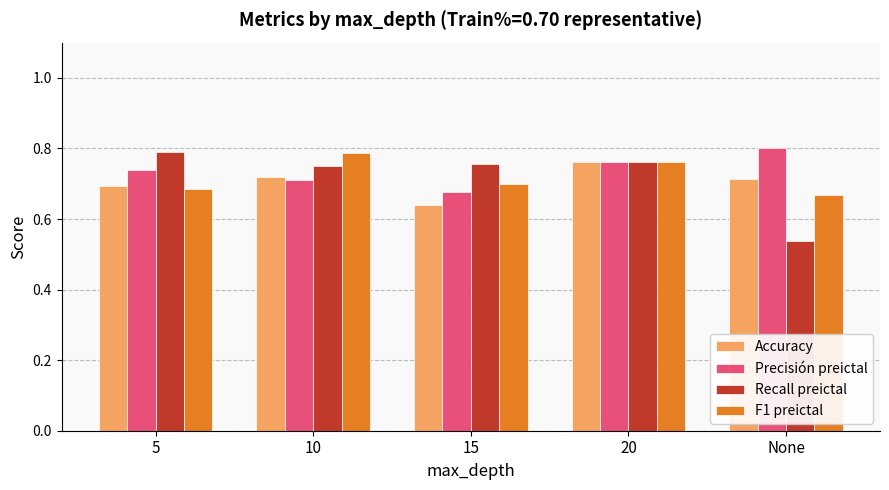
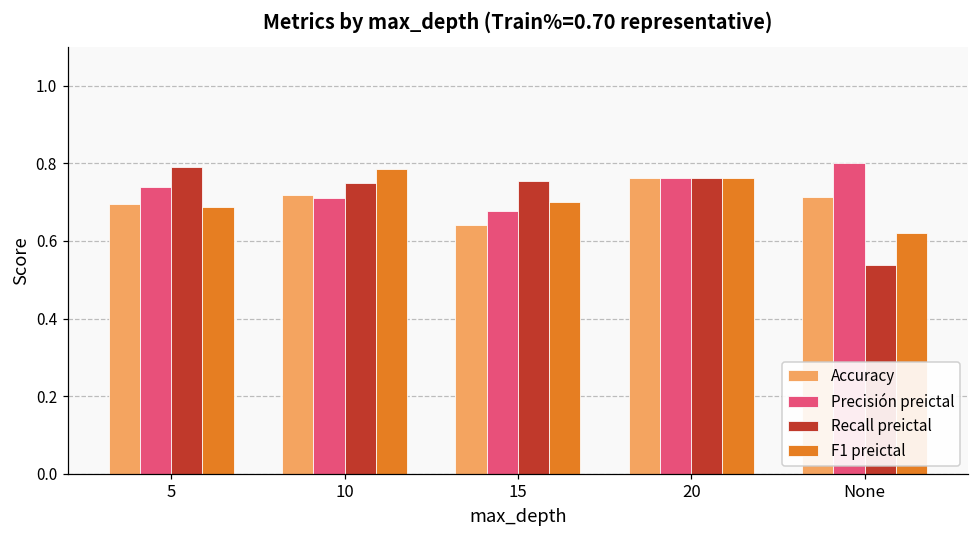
F1 preictal, None: 0.67 -> 0.62
